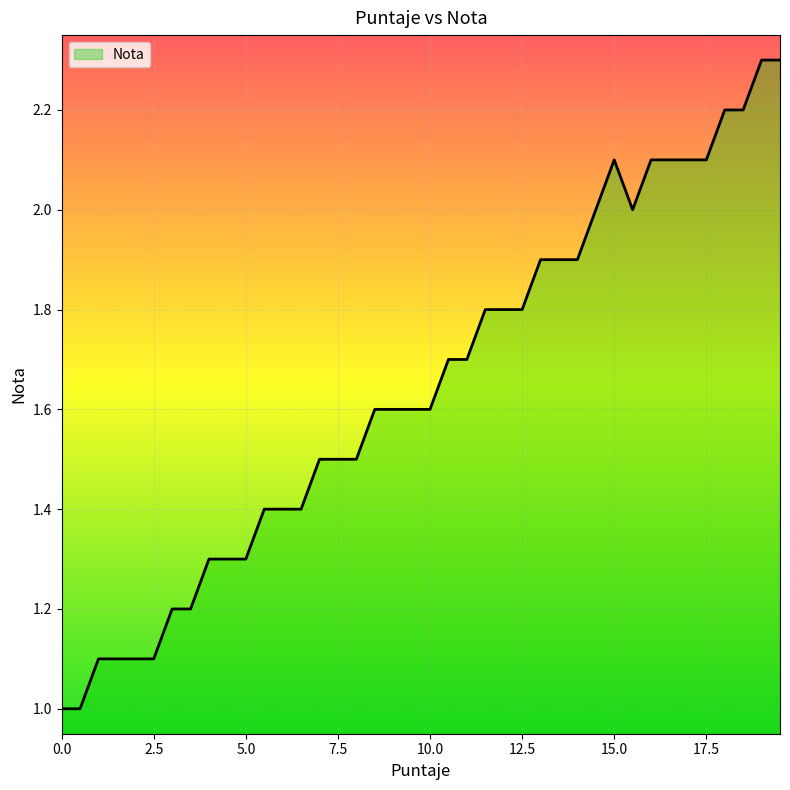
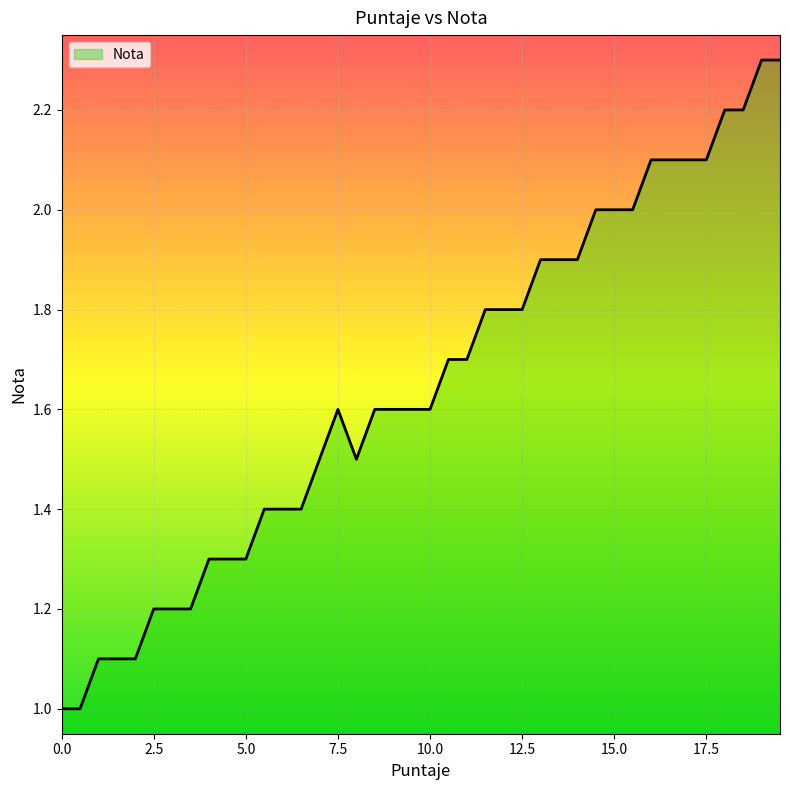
2.5: 1.1 -> 1.2
7.5: 1.5 -> 1.6
15.0: 2.1 -> 2.0
